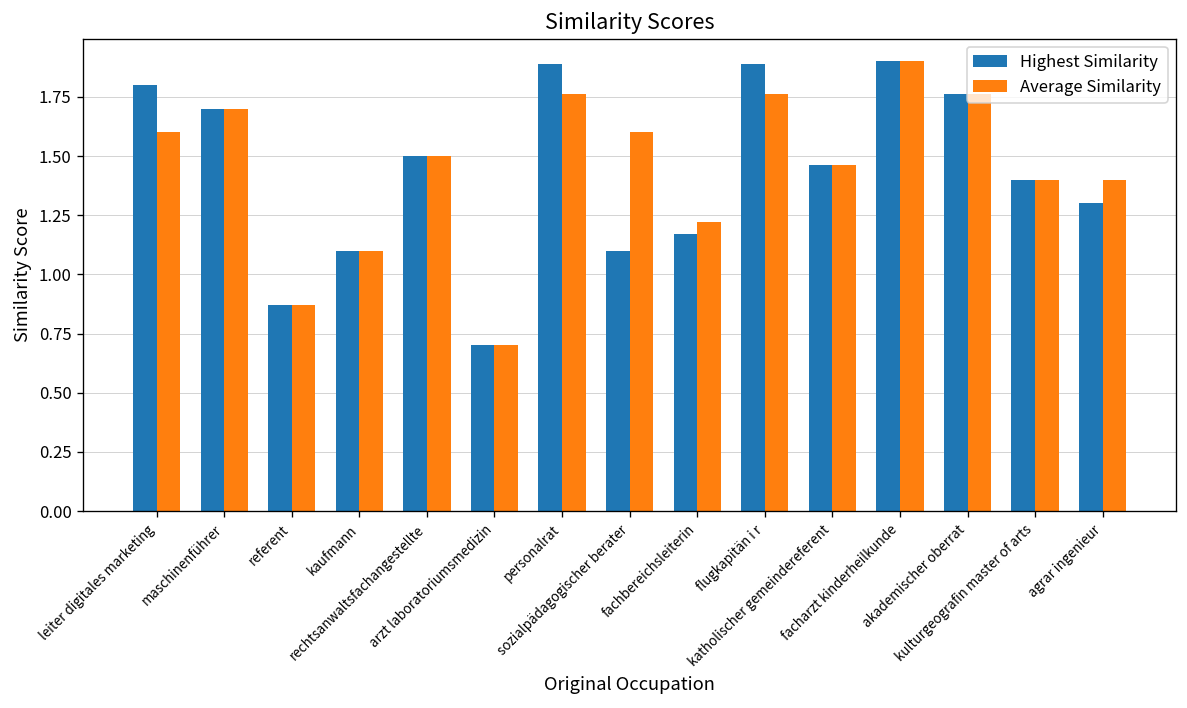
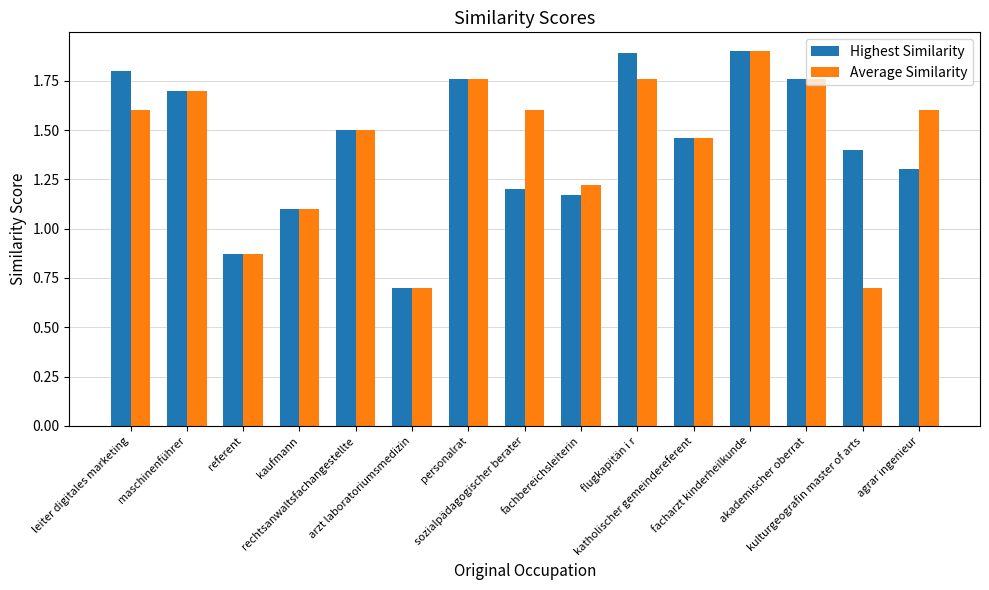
Highest Similarity, personalrat: 1.89 -> 1.76
Highest Similarity, sozialpädagogischer berater: 1.10 -> 1.20
Average Similarity, kulturgeografin master of arts: 1.40 -> 0.70
Average Similarity, agrar ingenieur: 1.40 -> 1.60
